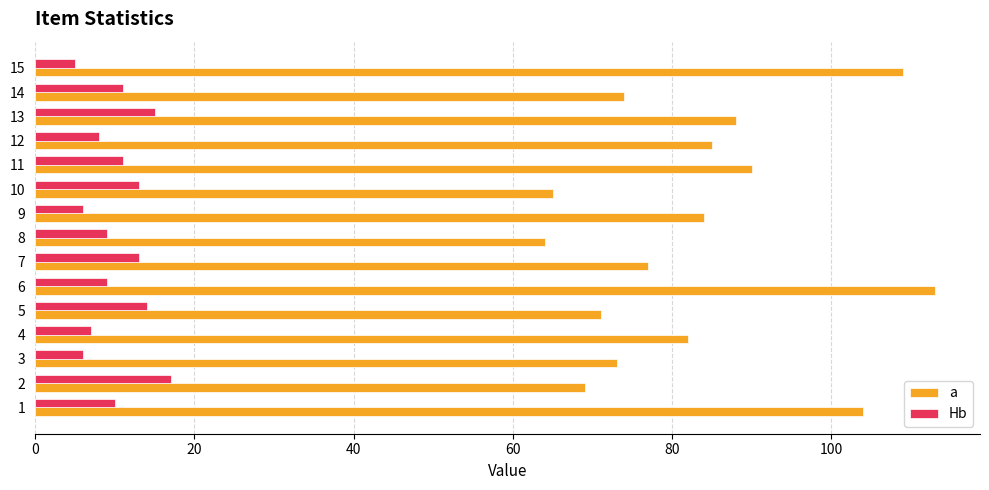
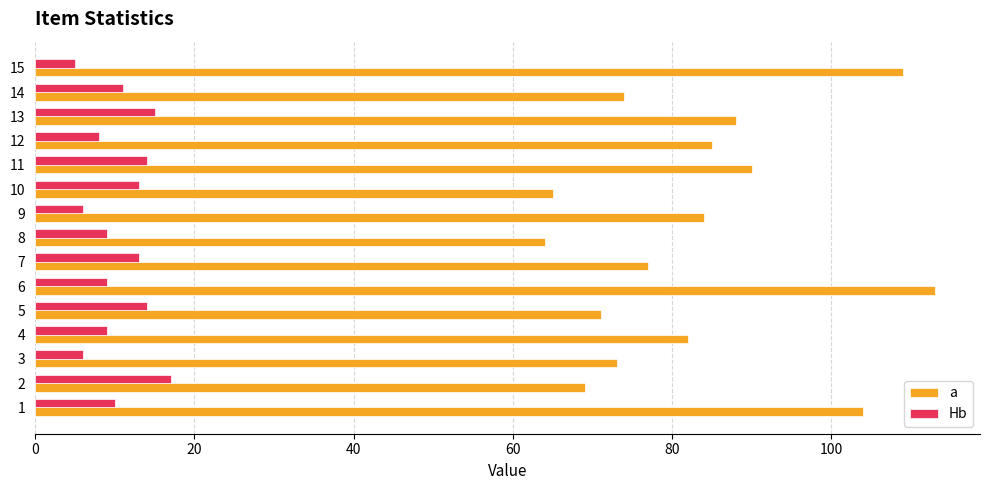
Hb, 11: 11 -> 14
Hb, 4: 7 -> 9
